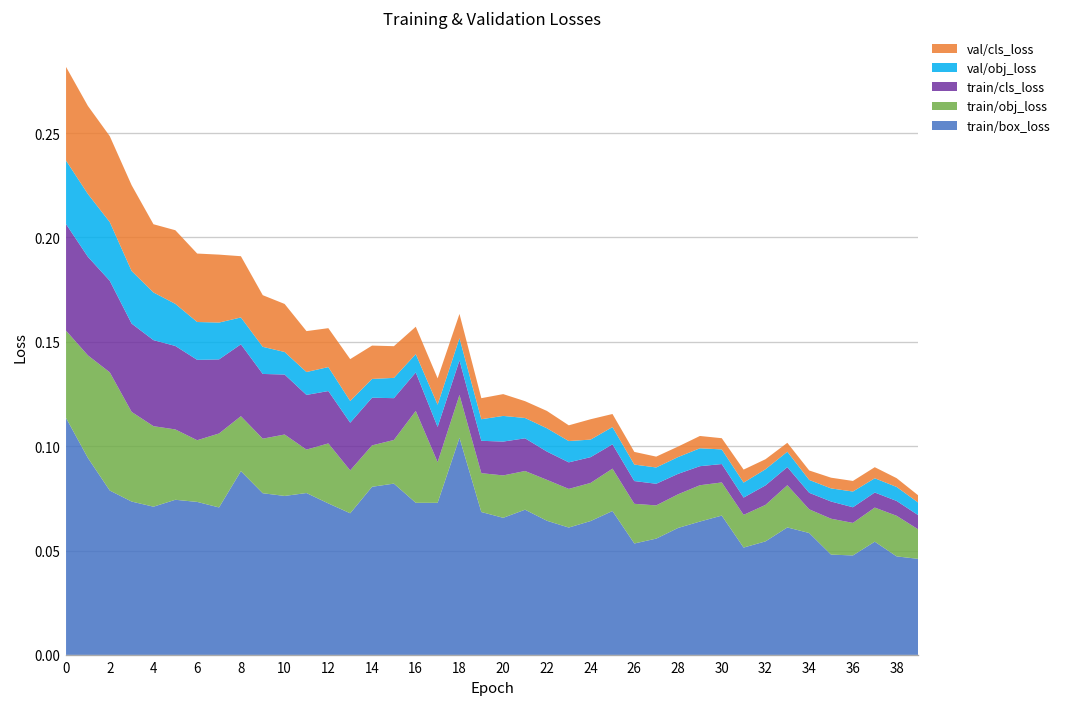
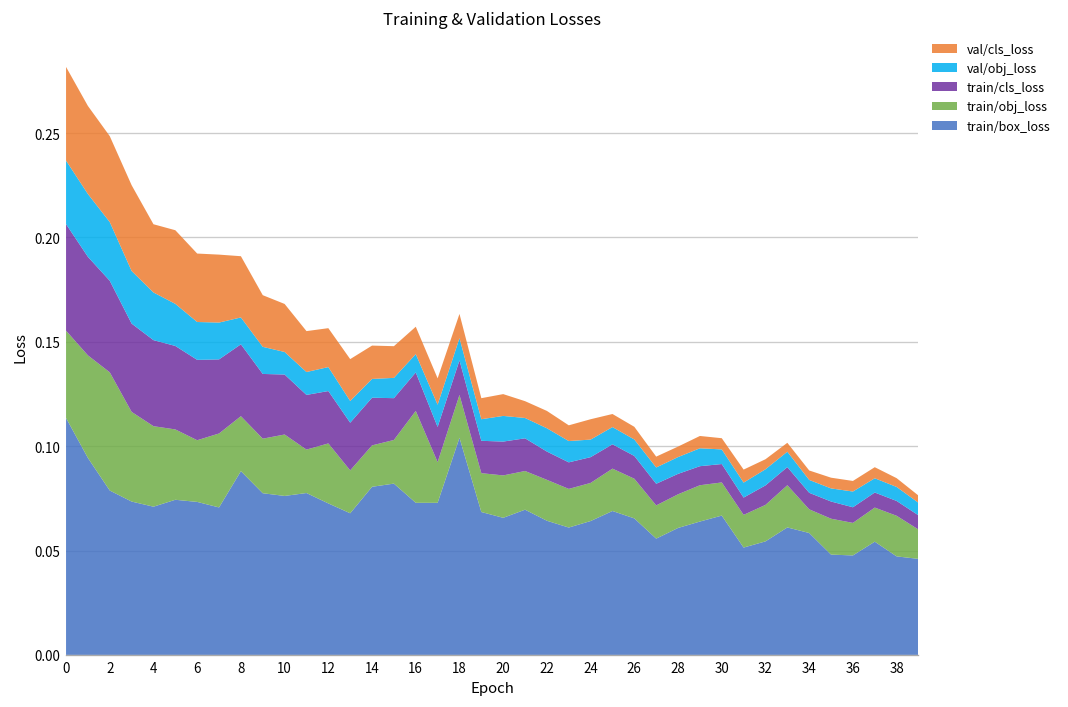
train/box_loss, 26: 0.053 -> 0.065
